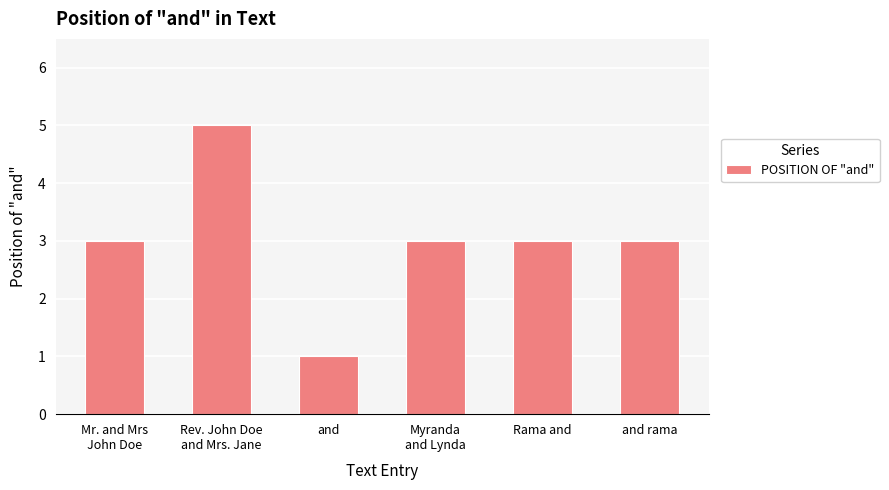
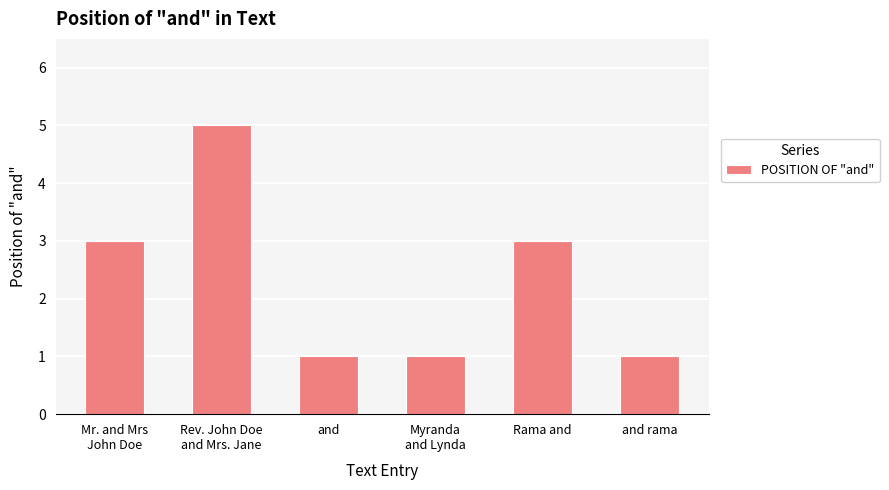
Myranda and Lynda: 3 -> 1
and rama: 3 -> 1
